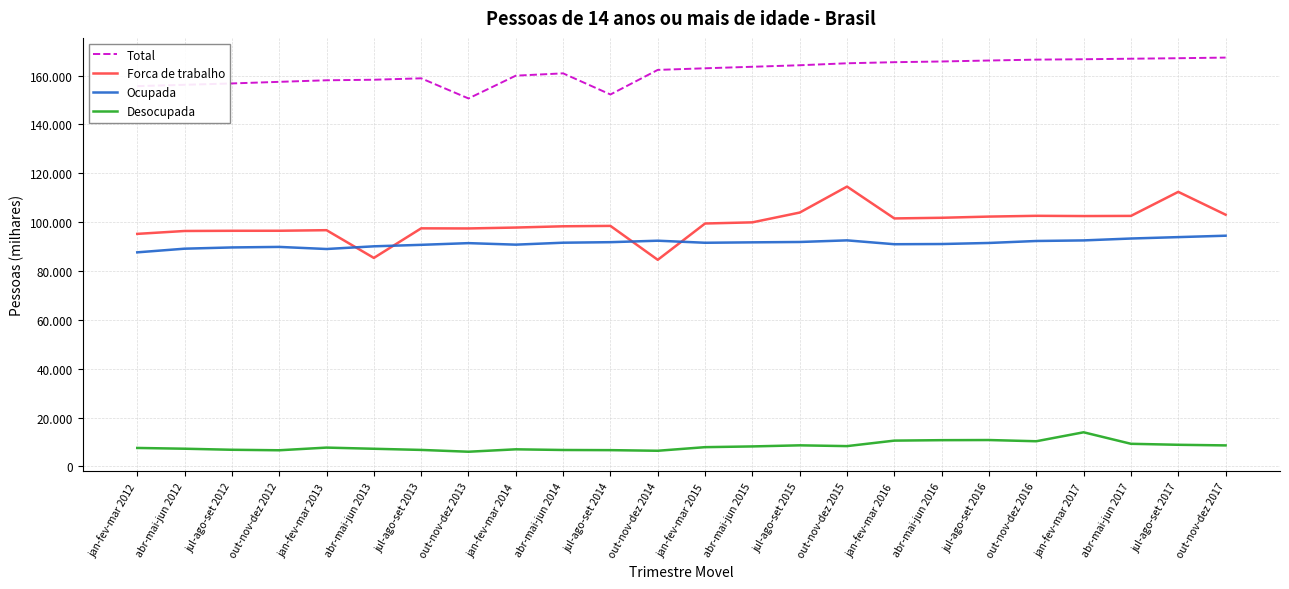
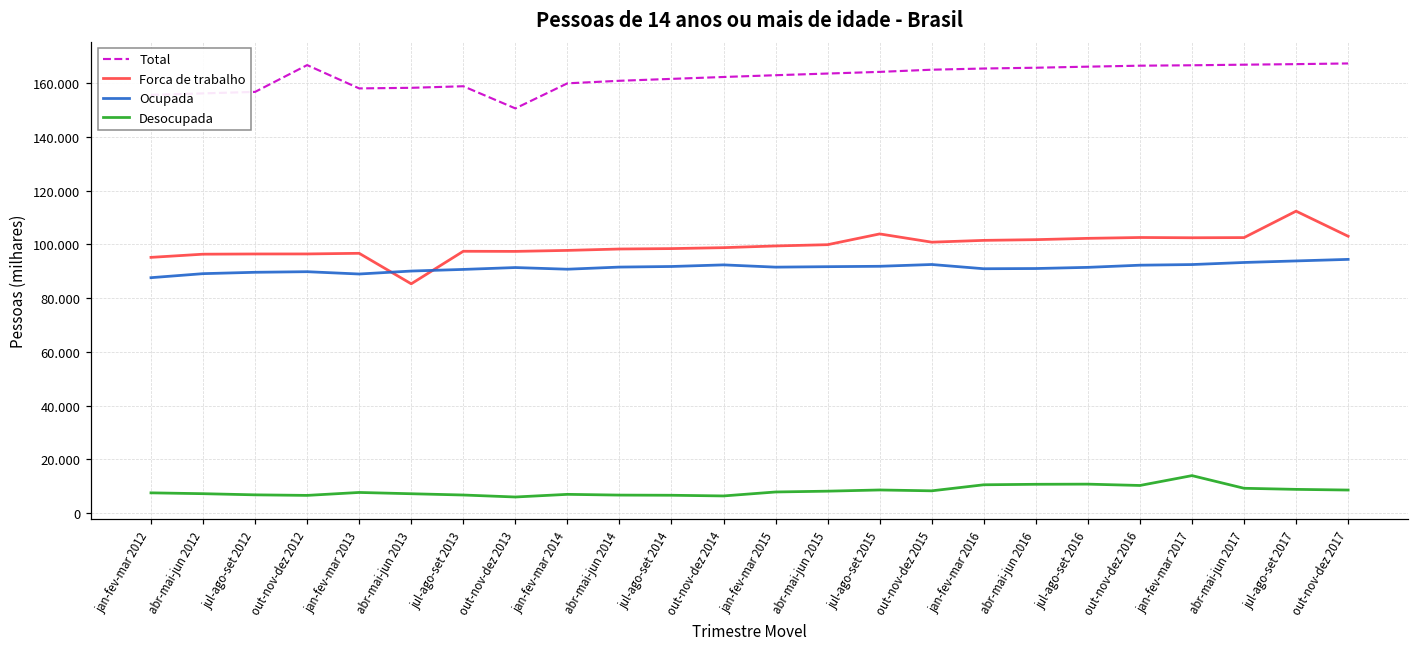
Total, out-nov-dez 2012: 157 -> 167
Total, jul-ago-set 2014: 152 -> 162
Forca de trabalho, out-nov-dez 2014: 85 -> 99
Forca de trabalho, out-nov-dez 2015: 115 -> 101
